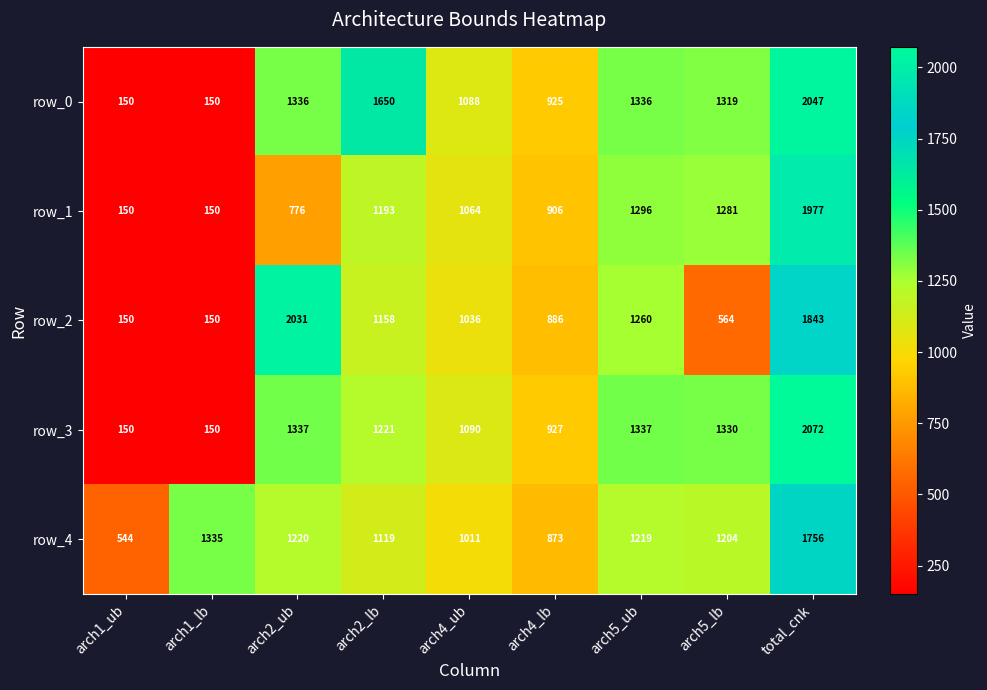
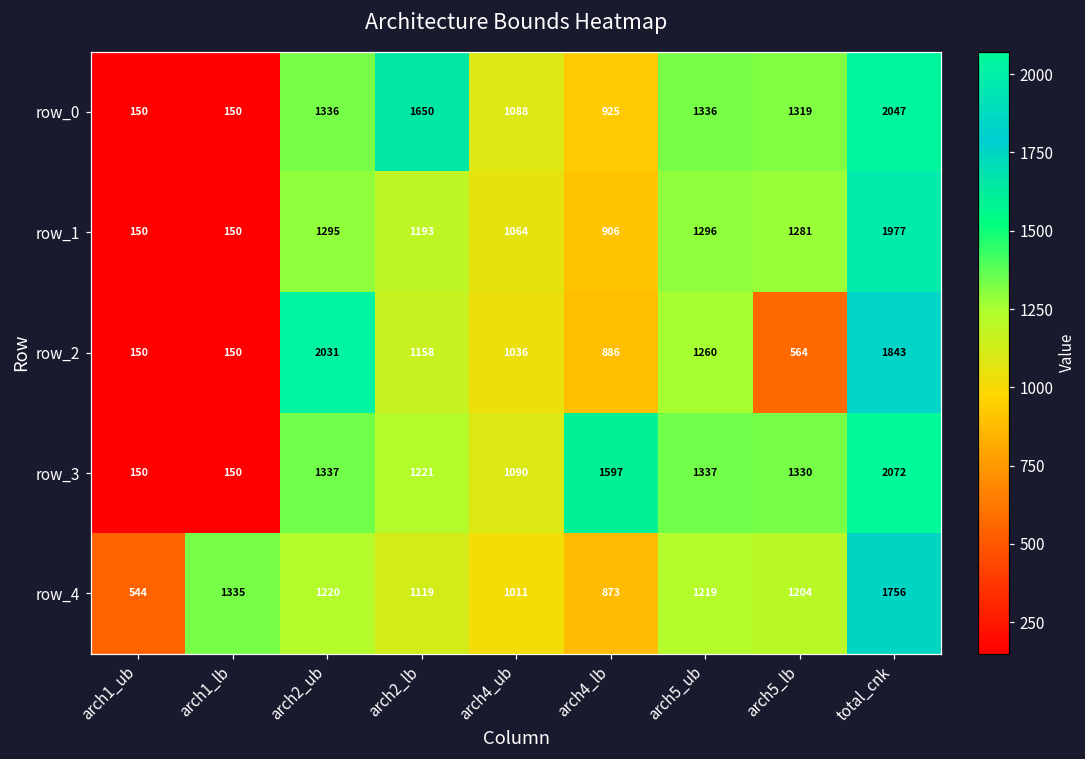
row_1, arch2_ub: 776 -> 1295
row_3, arch4_lb: 927 -> 1597
